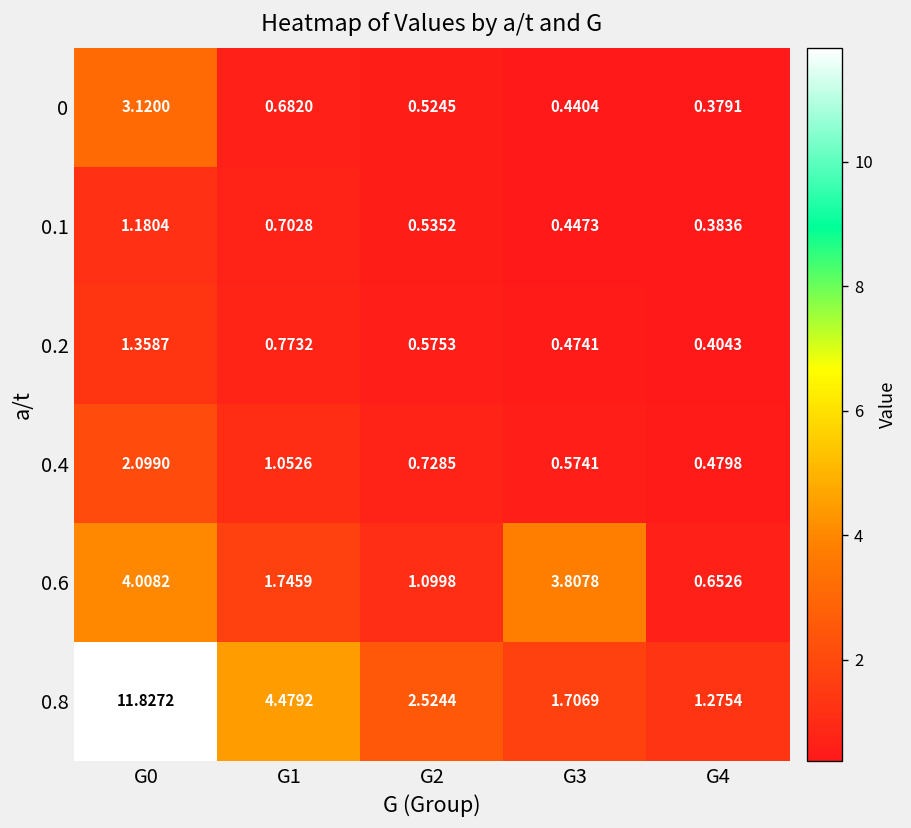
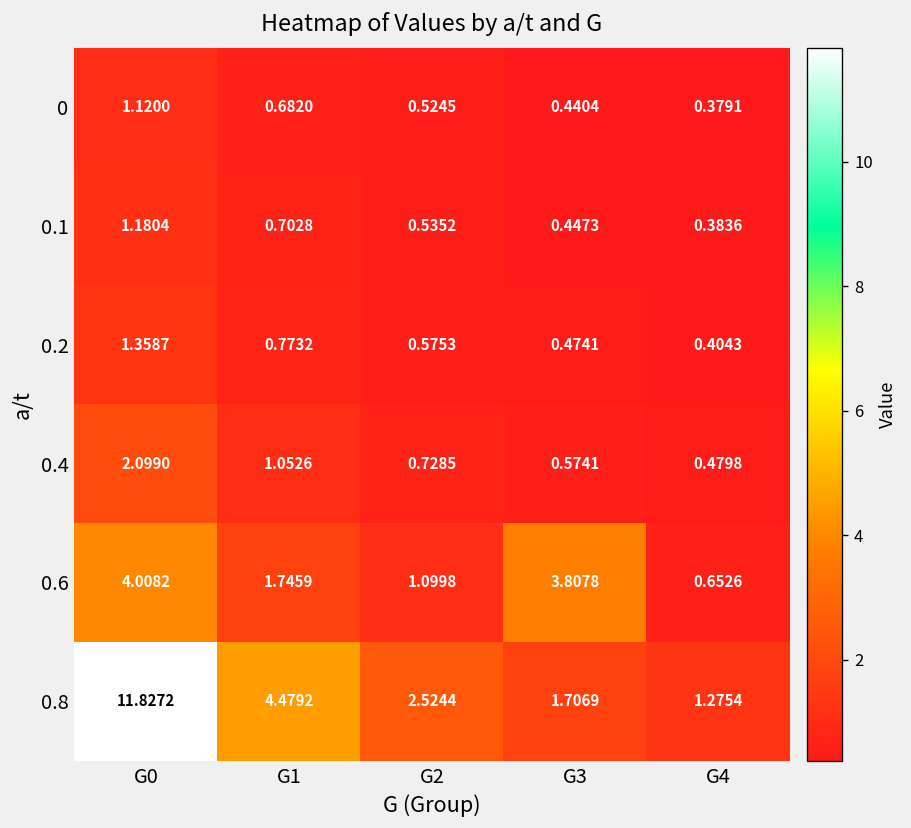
0, G0: 3.1200 -> 1.1200
